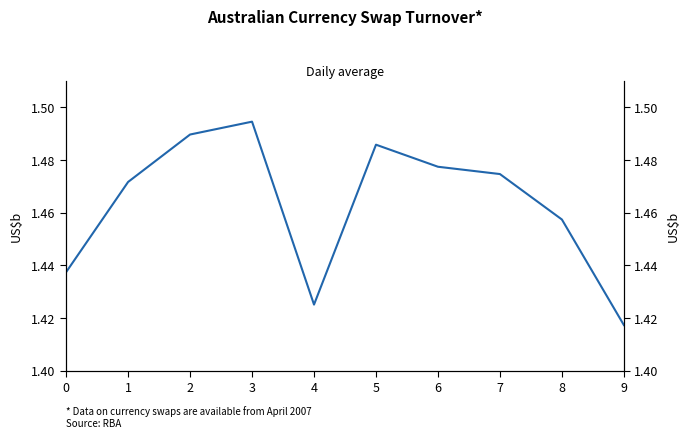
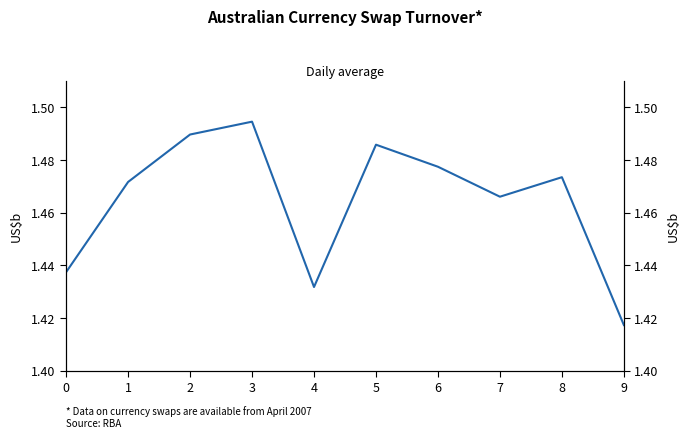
4: 1.425 -> 1.432
7: 1.475 -> 1.466
8: 1.457 -> 1.473
